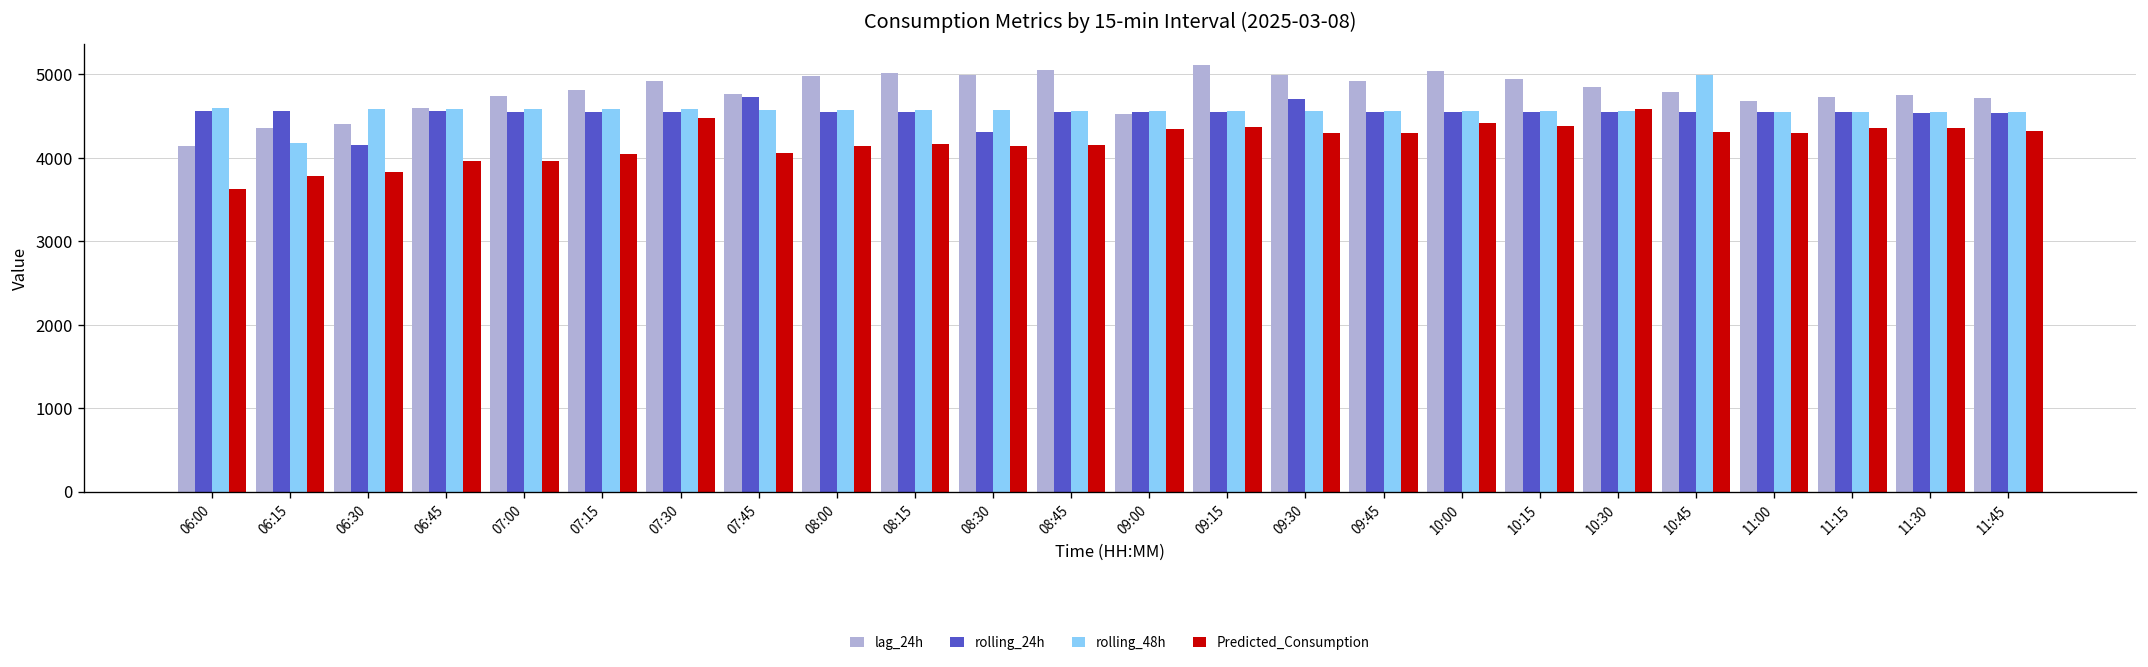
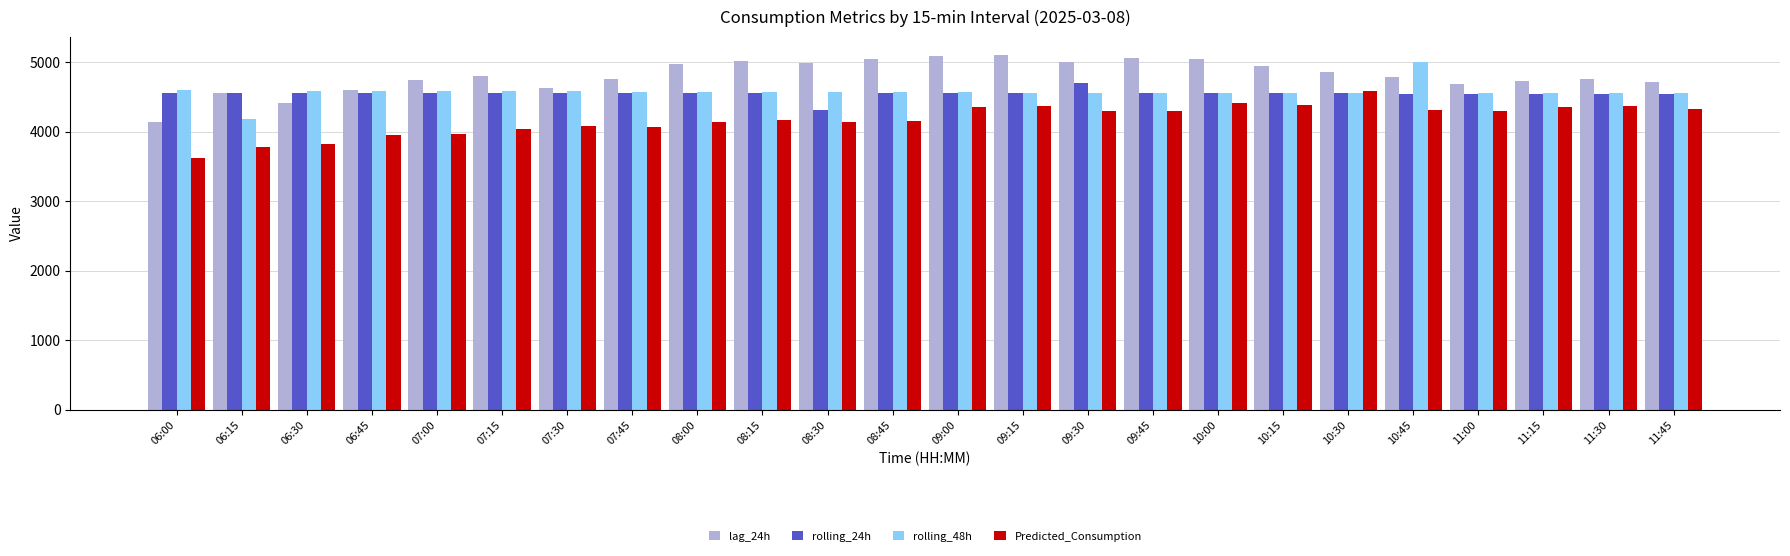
lag_24h, 06:15: 4400 -> 4600
rolling_24h, 06:30: 4200 -> 4600
lag_24h, 07:30: 4900 -> 4600
Predicted_Consumption, 07:30: 4500 -> 4100
rolling_24h, 07:45: 4700 -> 4600
lag_24h, 09:00: 4500 -> 5100
lag_24h, 09:45: 4900 -> 5100
